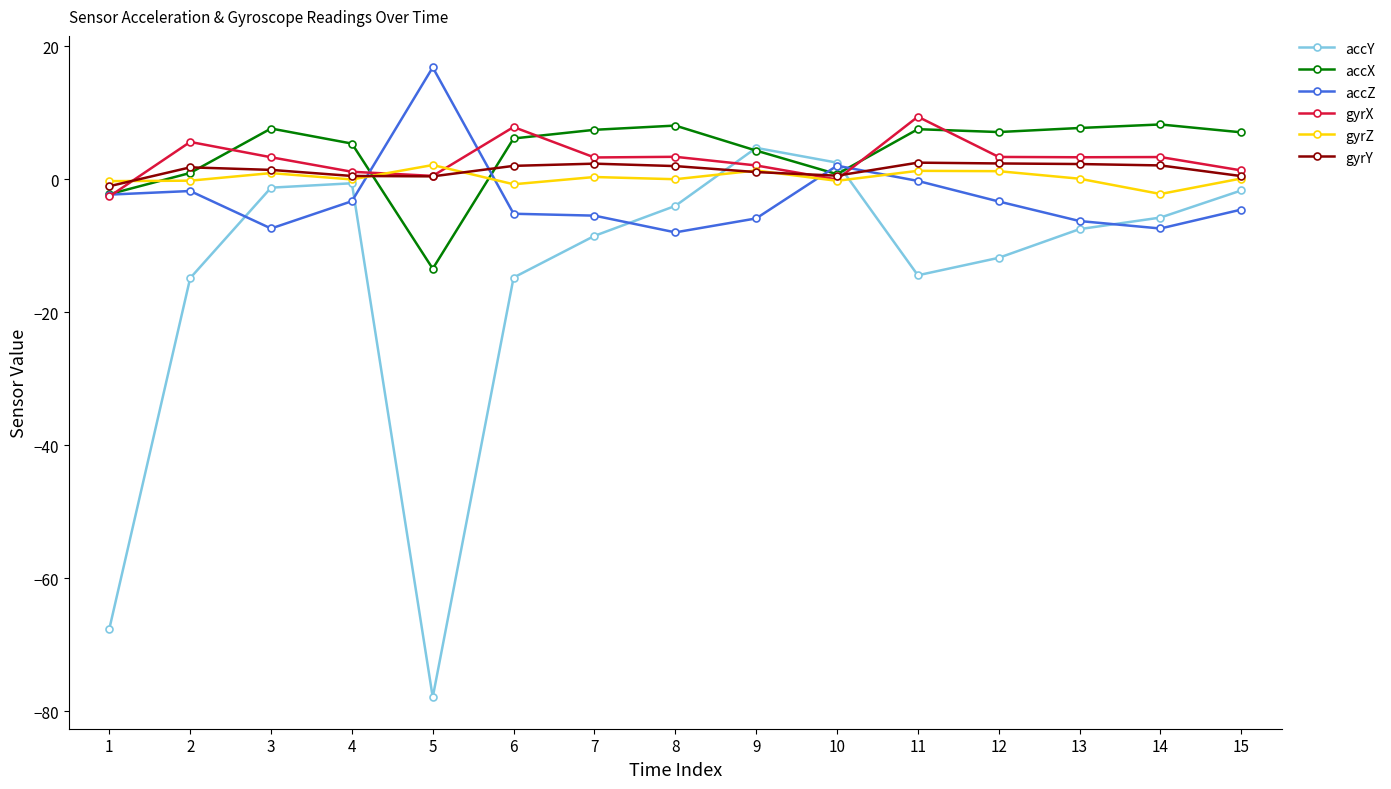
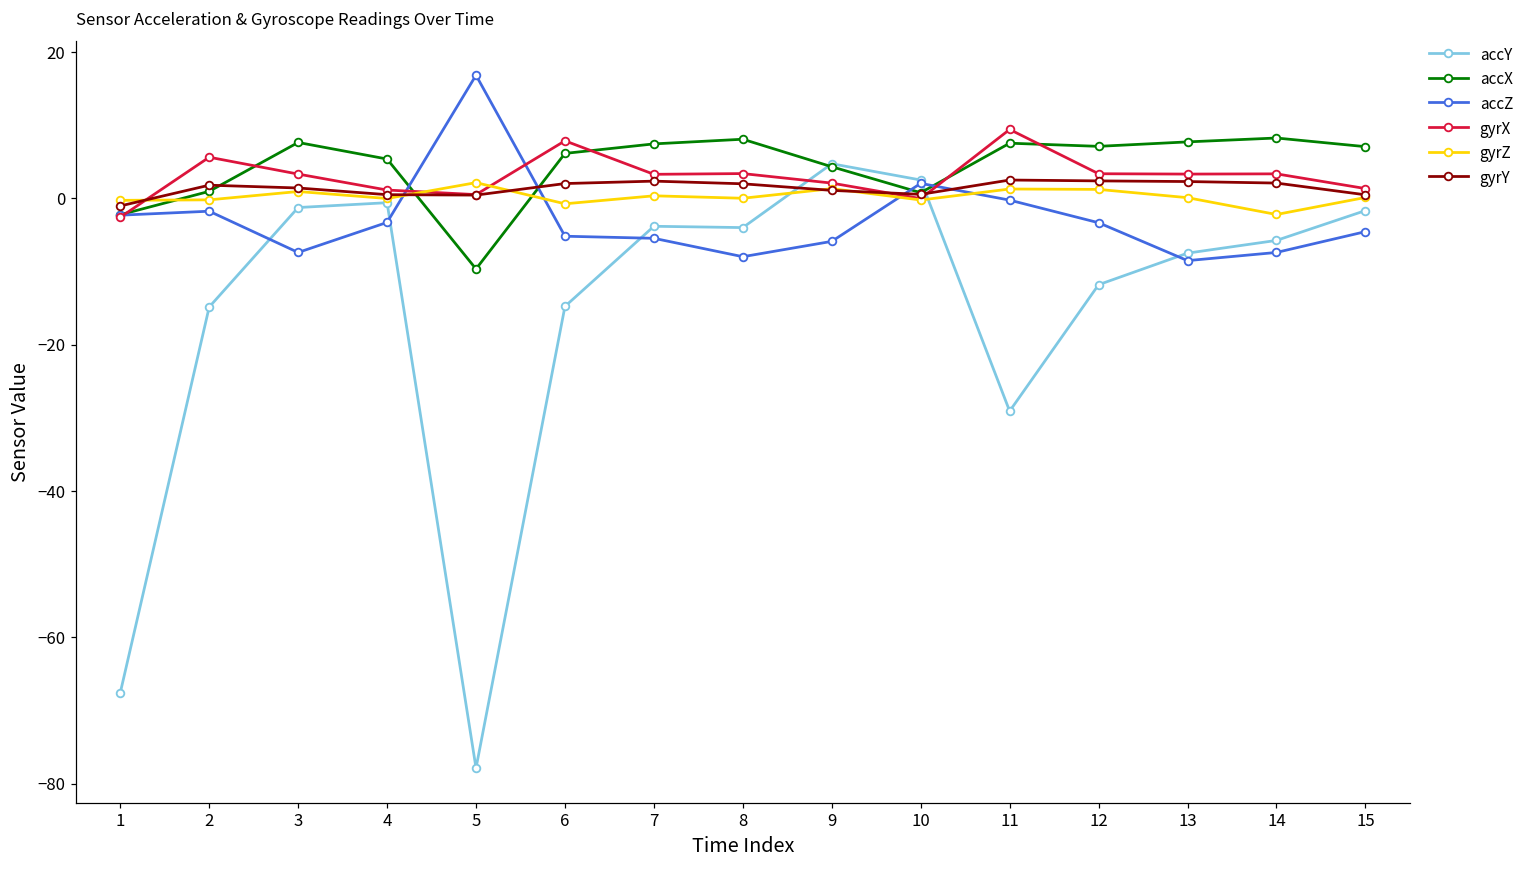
accX, 5: -13 -> -10
accY, 7: -8 -> -4
accY, 11: -14 -> -29
accZ, 13: -6 -> -8
